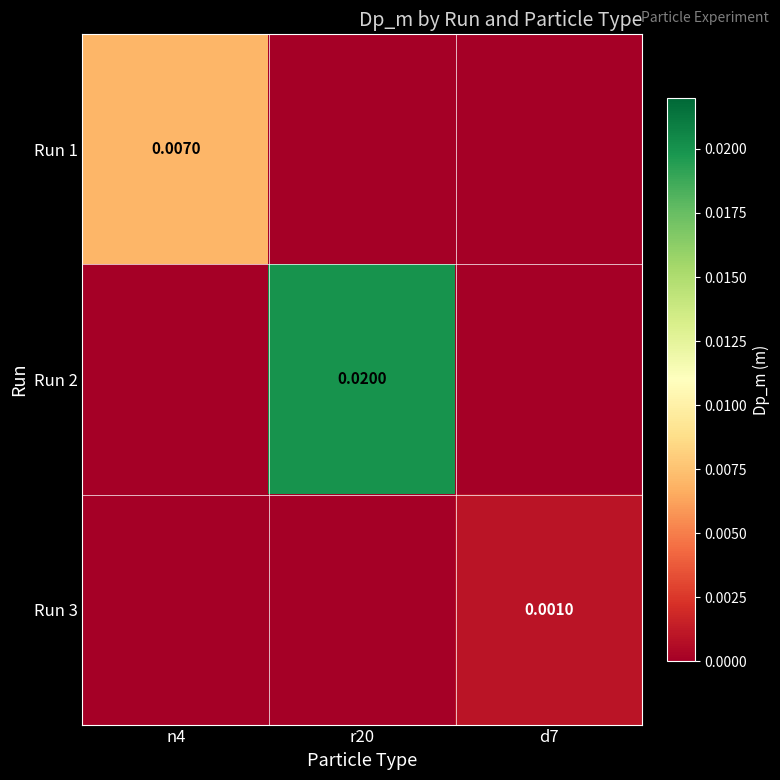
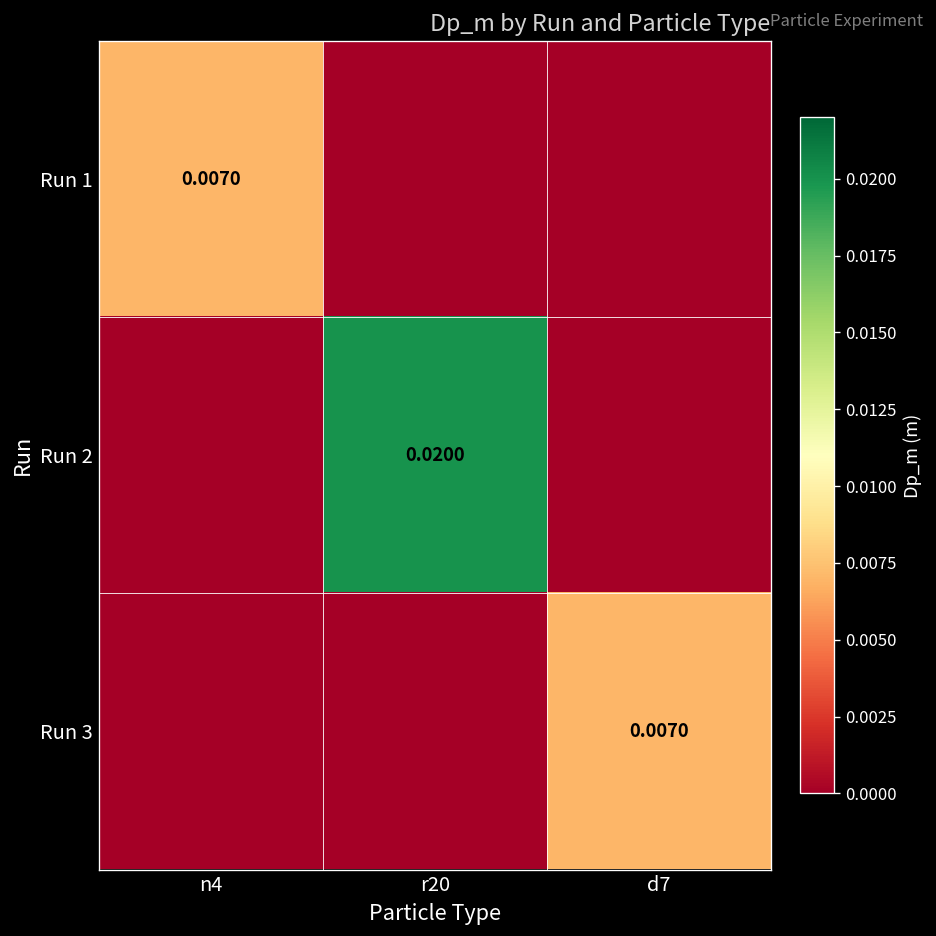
Run 3, d7: 0.0010 -> 0.0070
